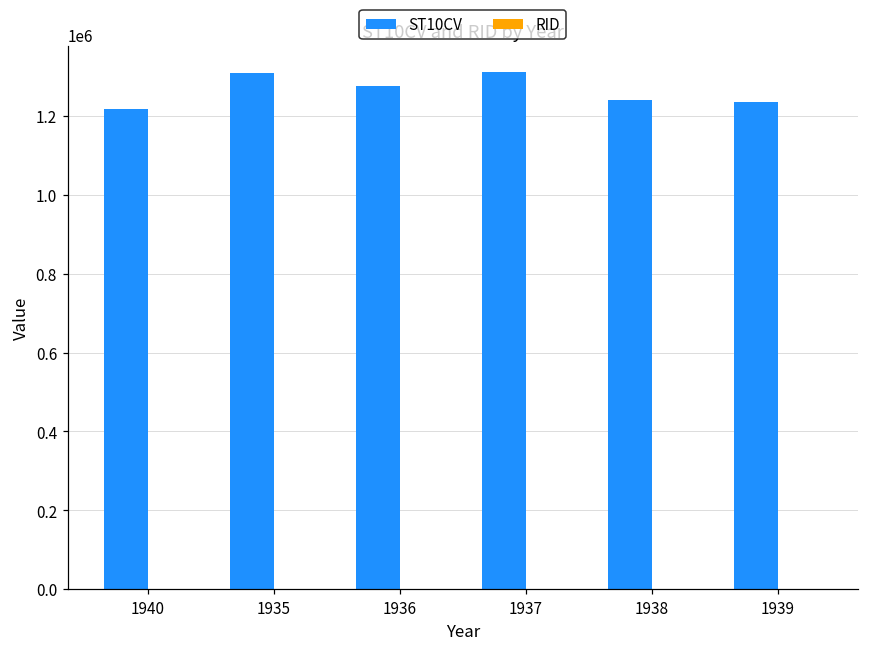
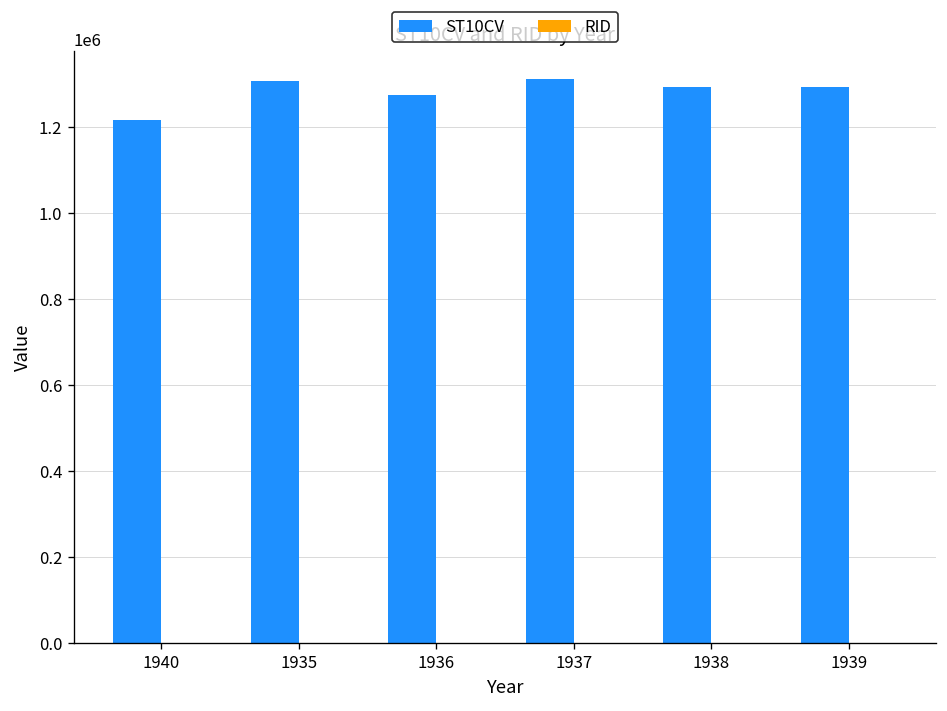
ST10CV, 1938: 1240000 -> 1290000
ST10CV, 1939: 1240000 -> 1290000
